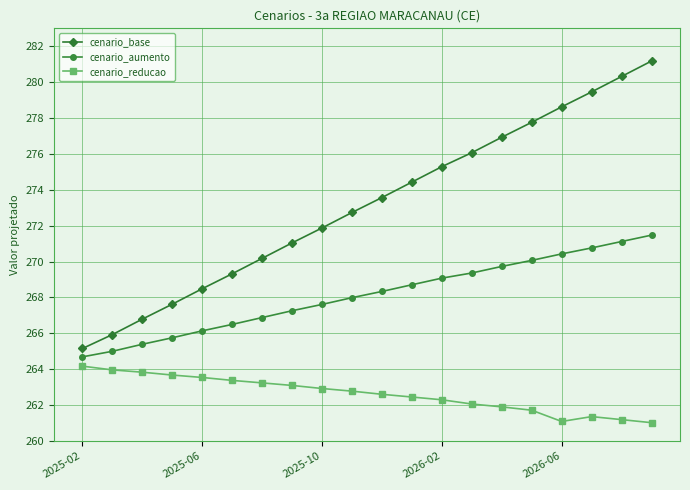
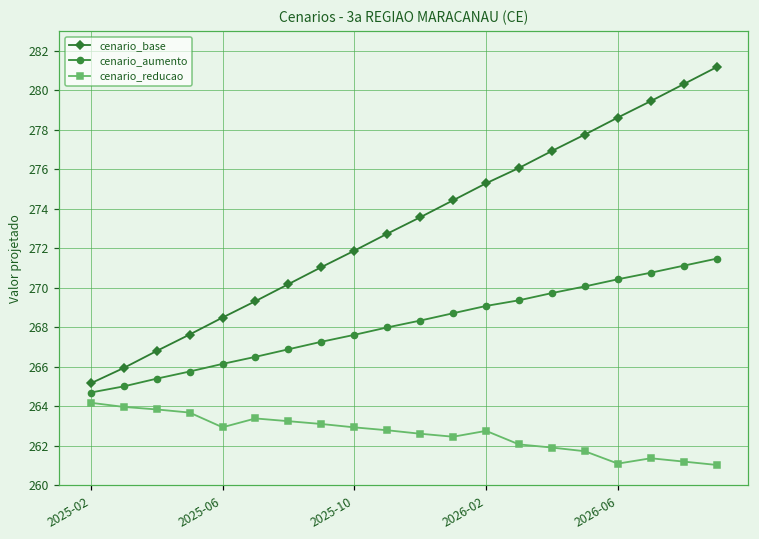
cenario_reducao, 2025-06: 263.5 -> 262.9
cenario_reducao, 2026-02: 262.3 -> 262.8
